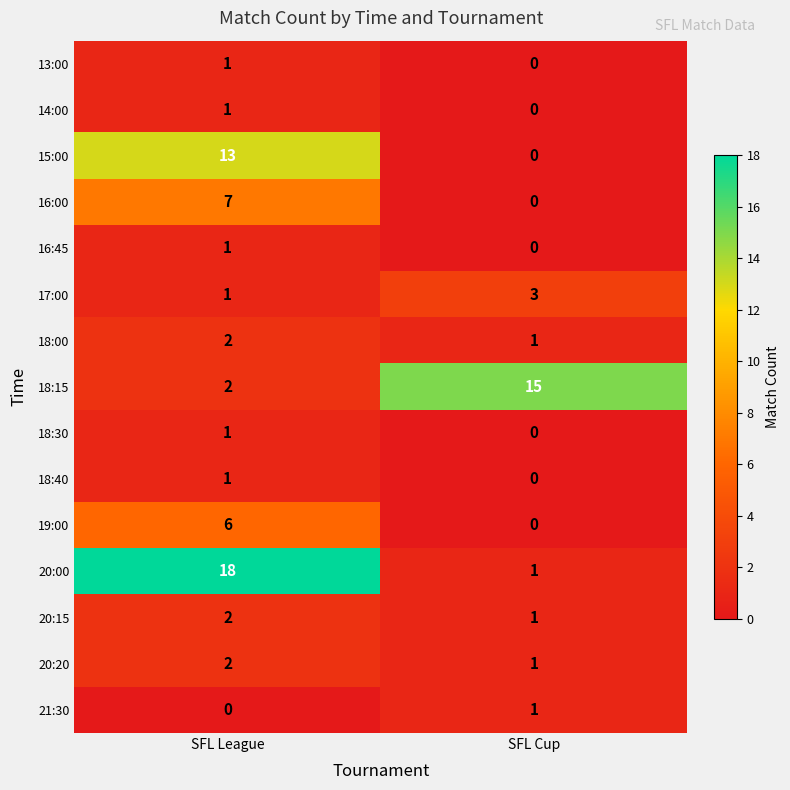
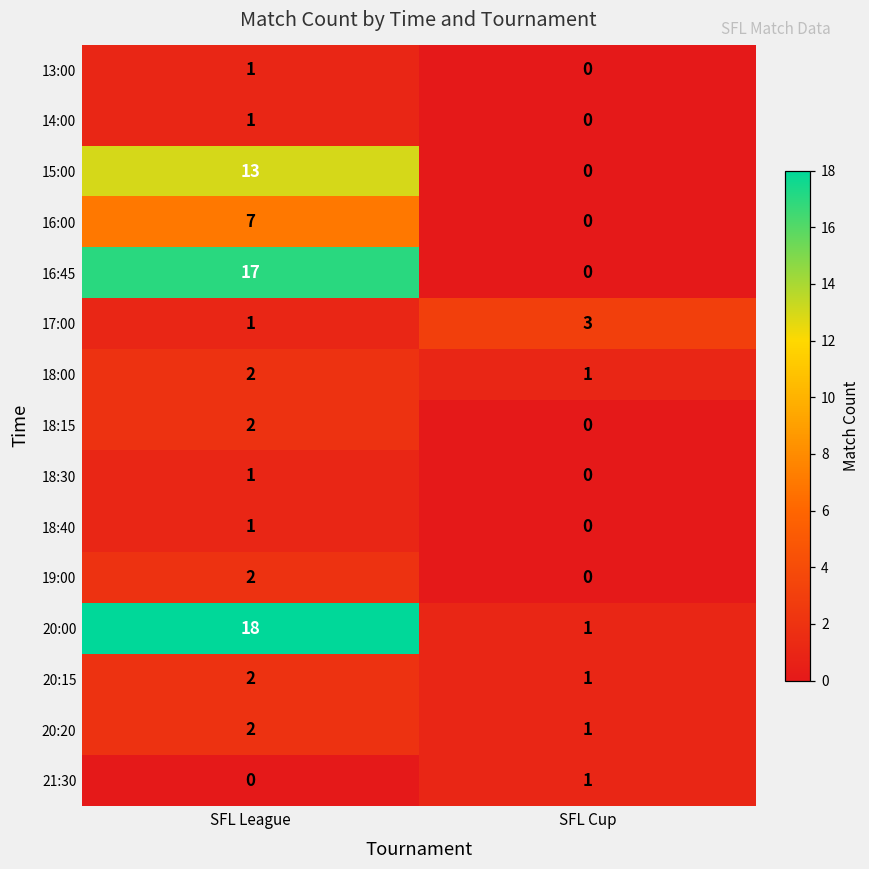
16:45, SFL League: 1 -> 17
18:15, SFL Cup: 15 -> 0
19:00, SFL League: 6 -> 2
